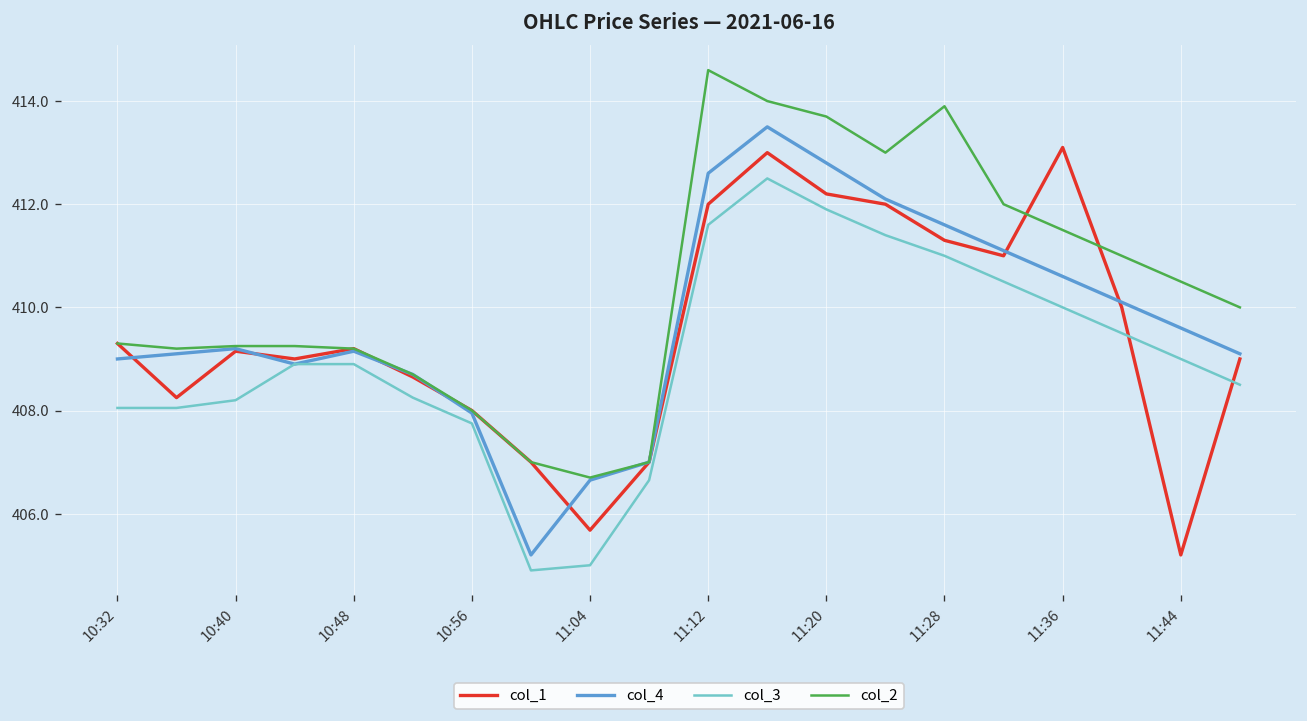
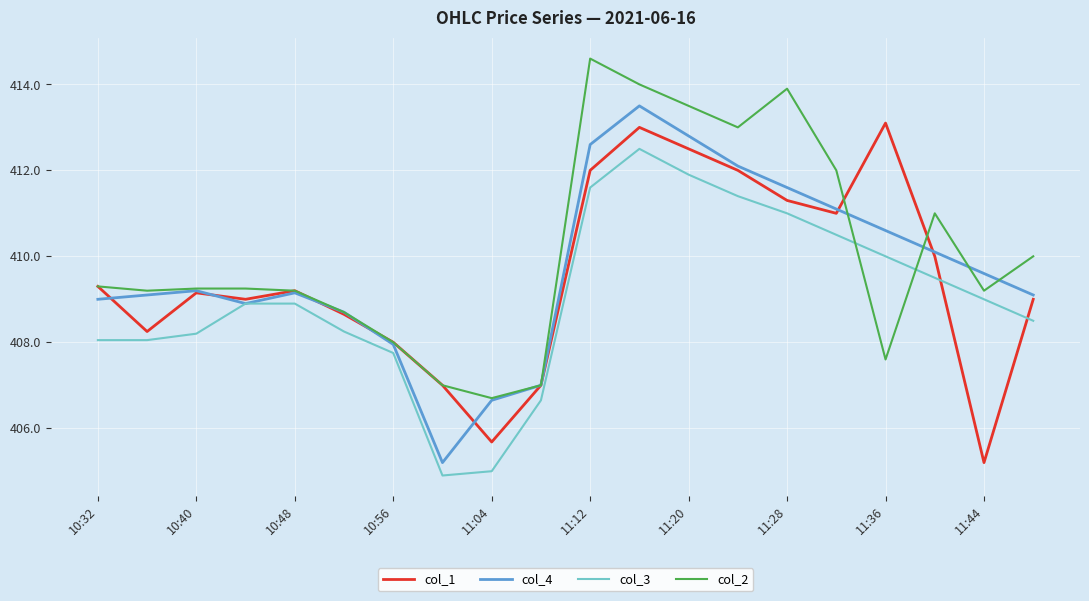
col_1, 11:20: 412.2 -> 412.5
col_2, 11:20: 413.7 -> 413.5
col_2, 11:36: 411.5 -> 407.6
col_2, 11:44: 410.5 -> 409.2
